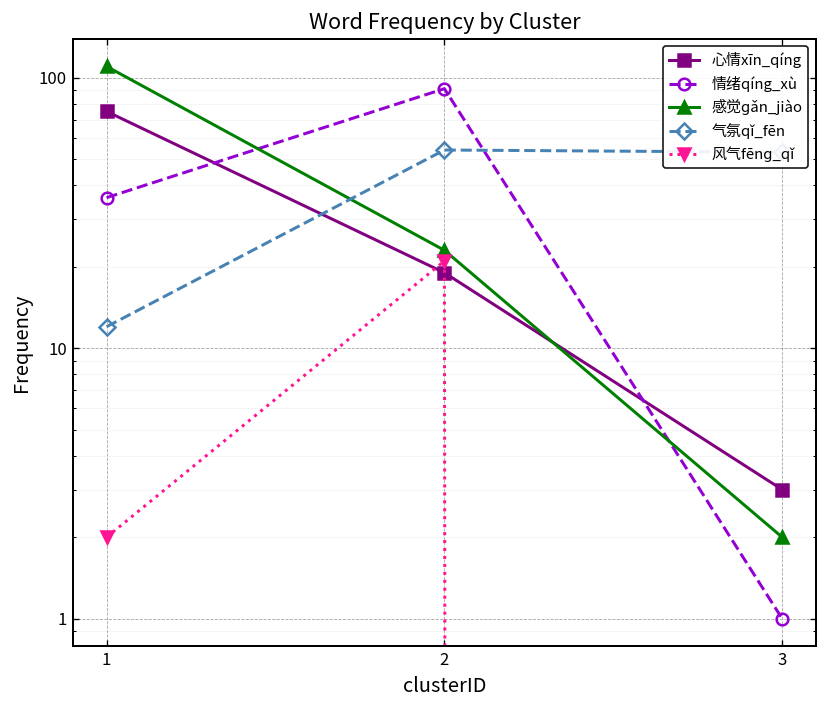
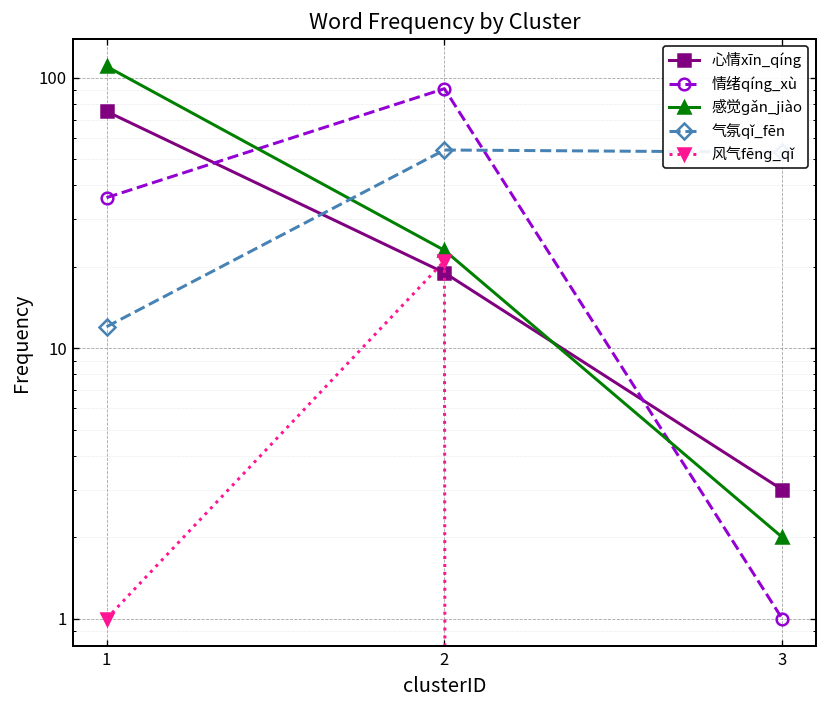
风气fēnɡ_qǐ, 1: 2 -> 1
